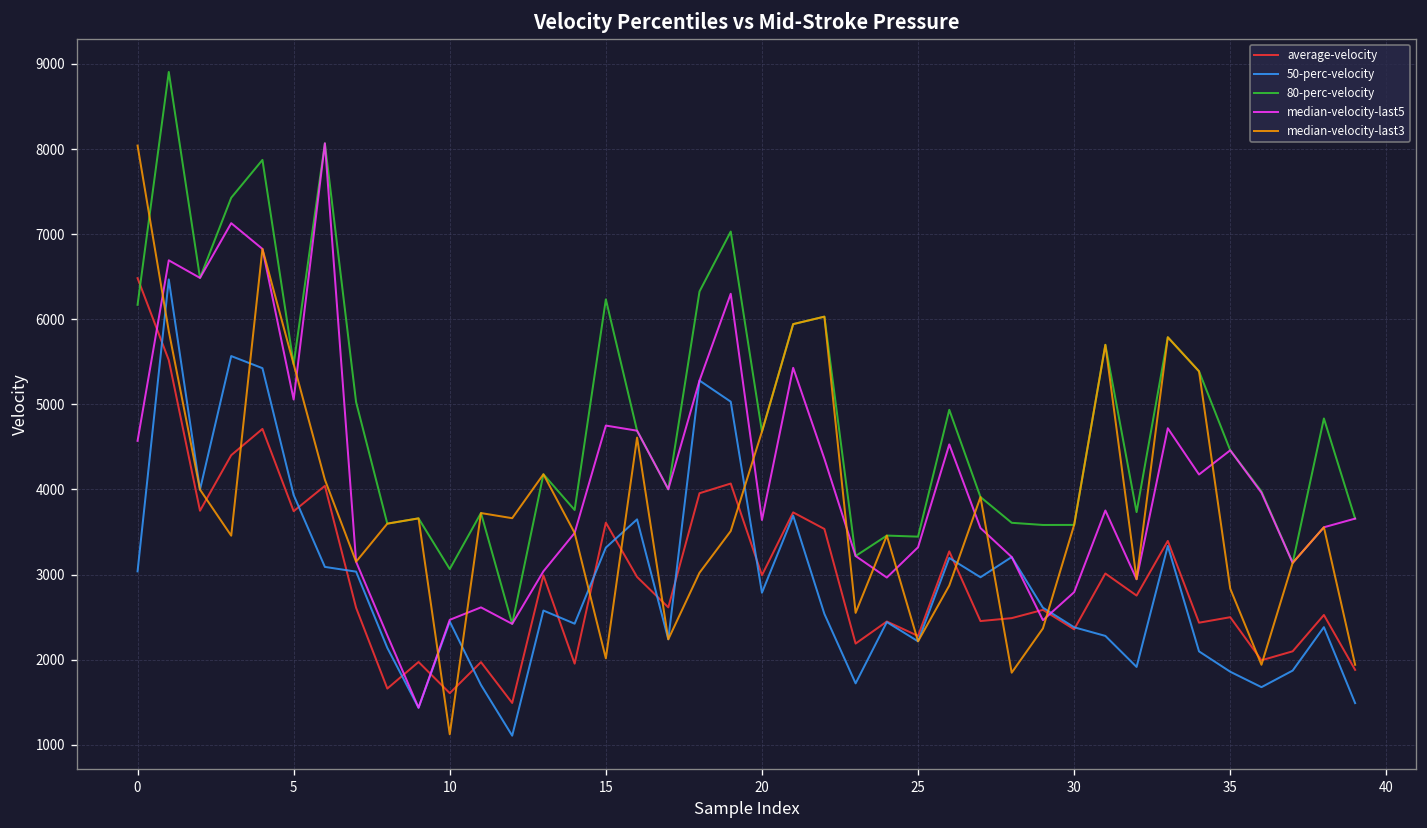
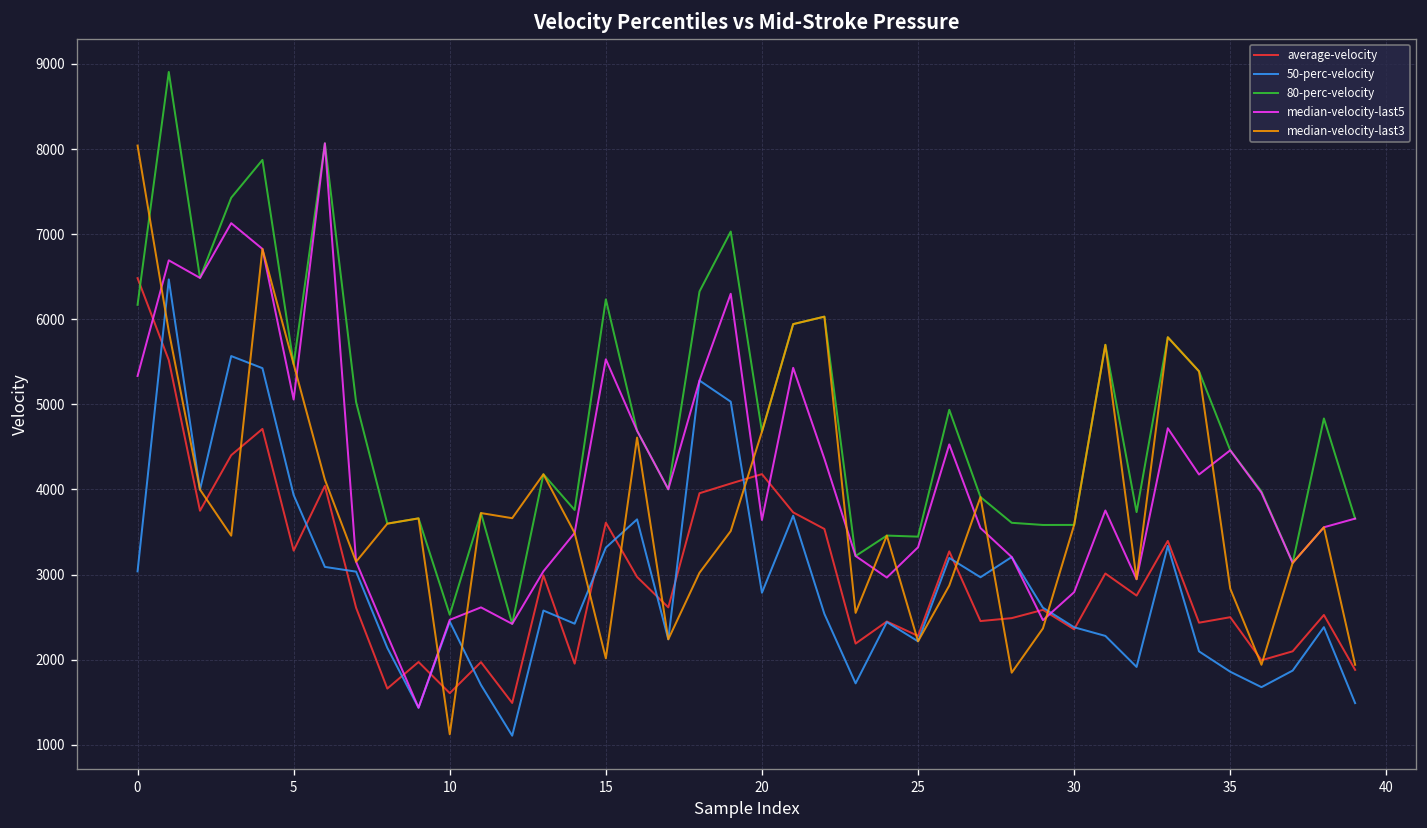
median-velocity-last5, 0: 4600 -> 5300
average-velocity, 5: 3700 -> 3300
80-perc-velocity, 10: 3100 -> 2500
median-velocity-last5, 15: 4800 -> 5500
average-velocity, 20: 3000 -> 4200
